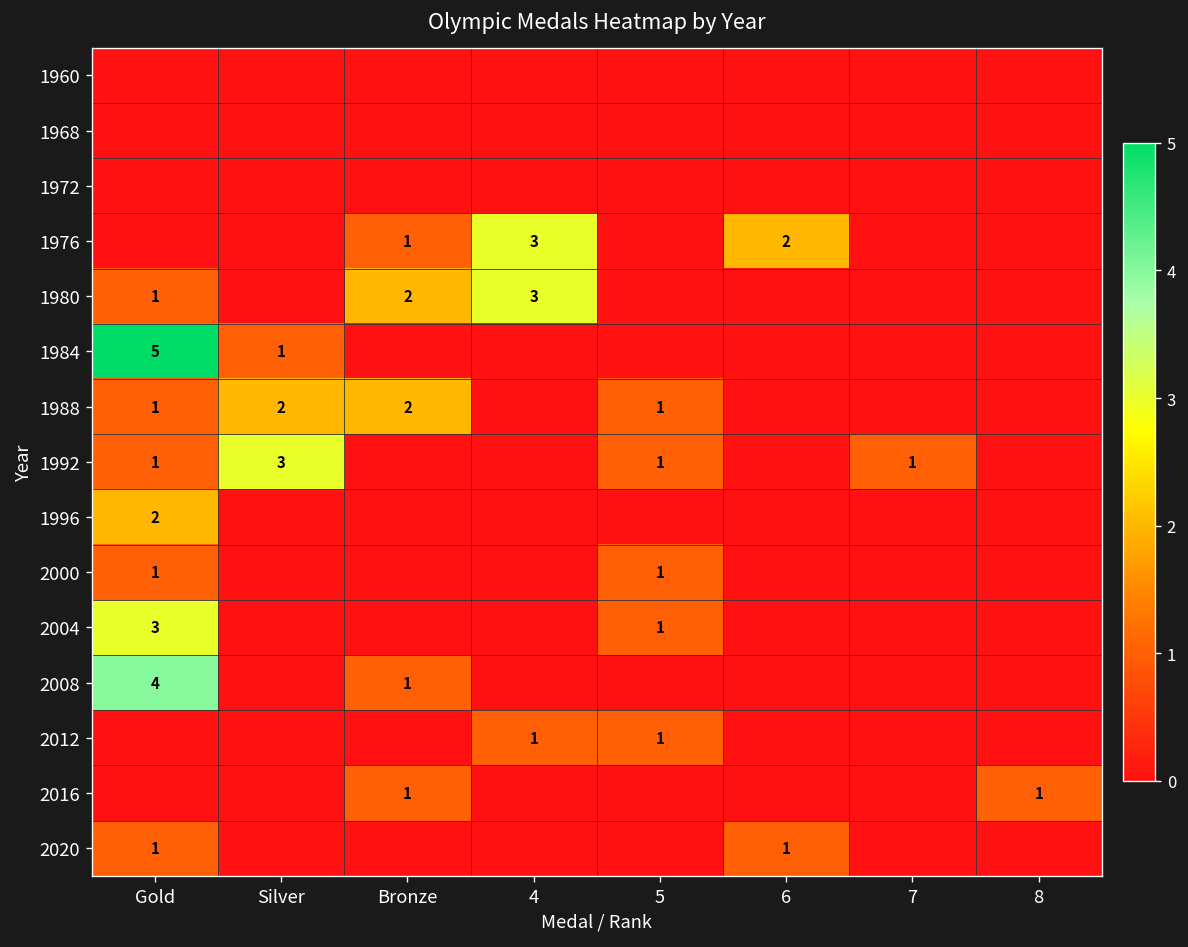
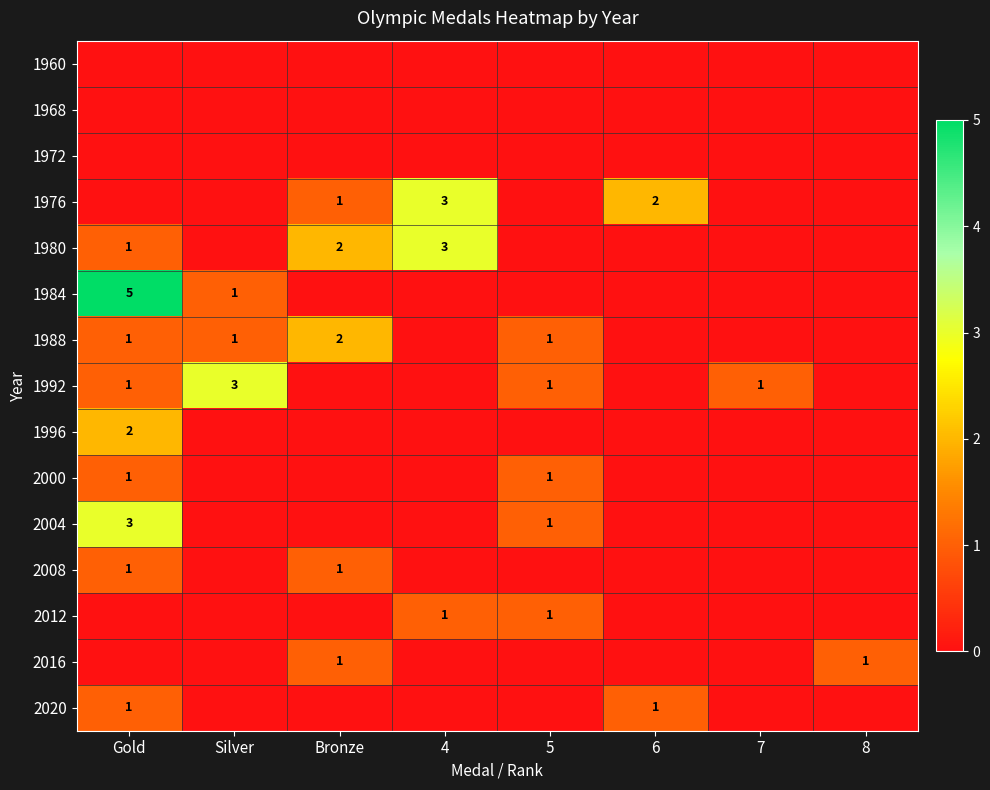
1988, Silver: 2 -> 1
2008, Gold: 4 -> 1
